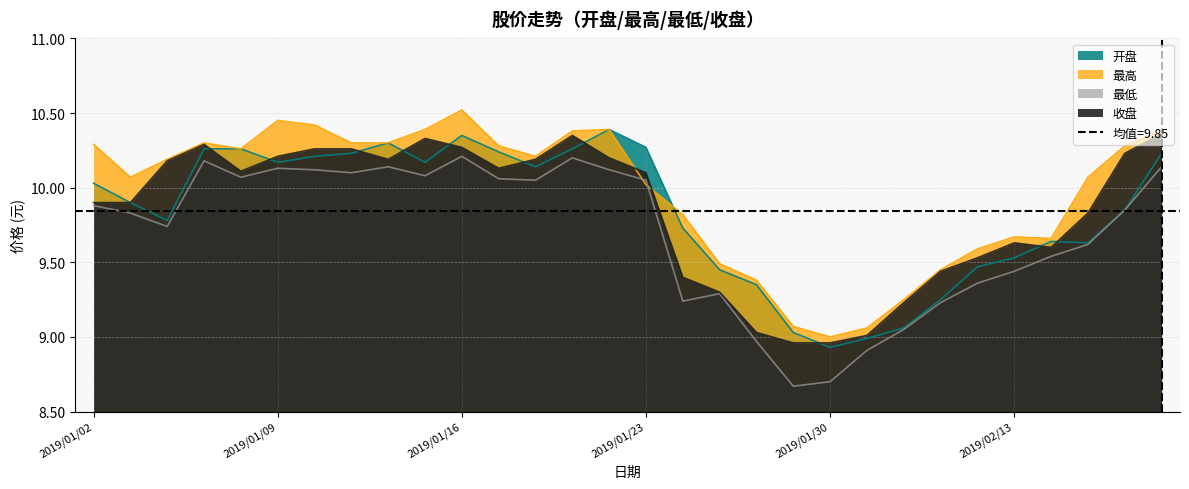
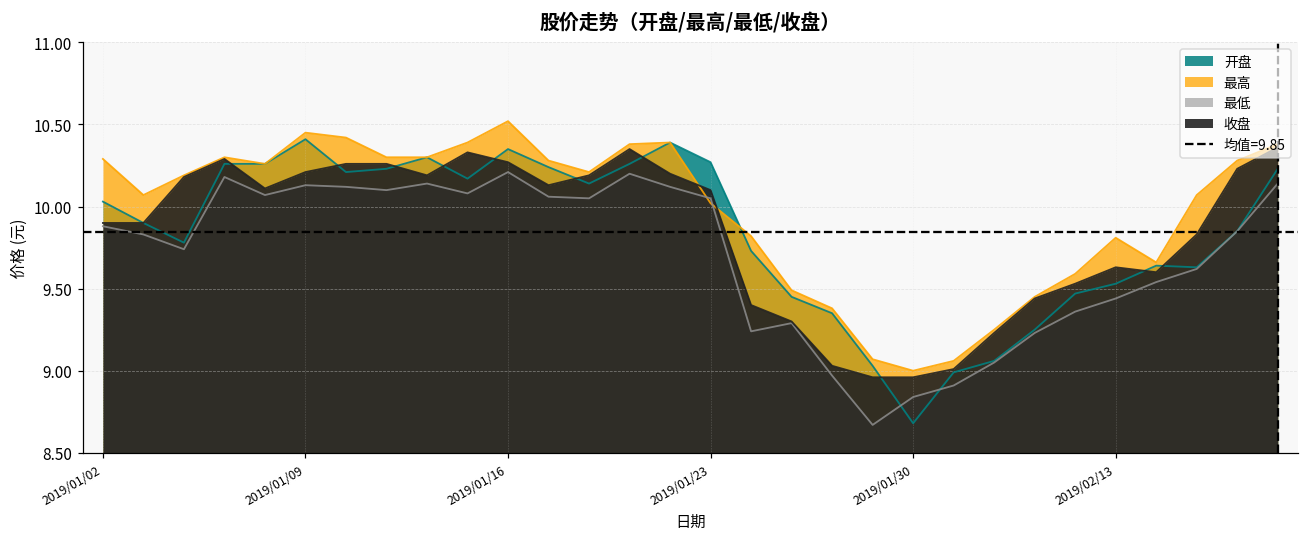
开盘, 2019/01/09: 10.17 -> 10.41
开盘, 2019/01/30: 8.93 -> 8.68
最低, 2019/01/30: 8.70 -> 8.84
最高, 2019/02/13: 9.67 -> 9.81
